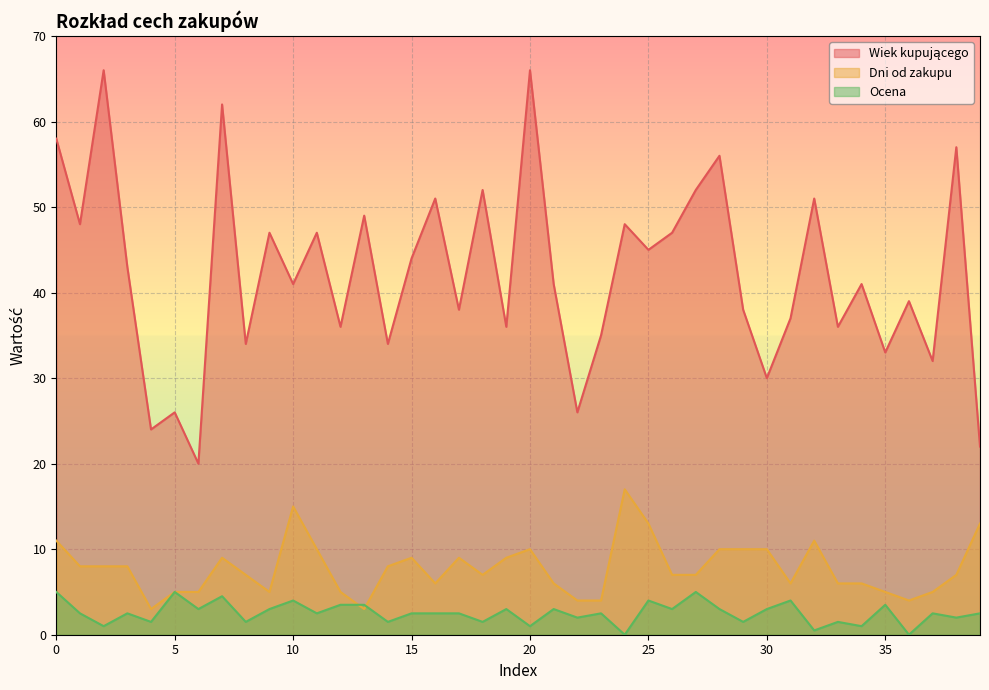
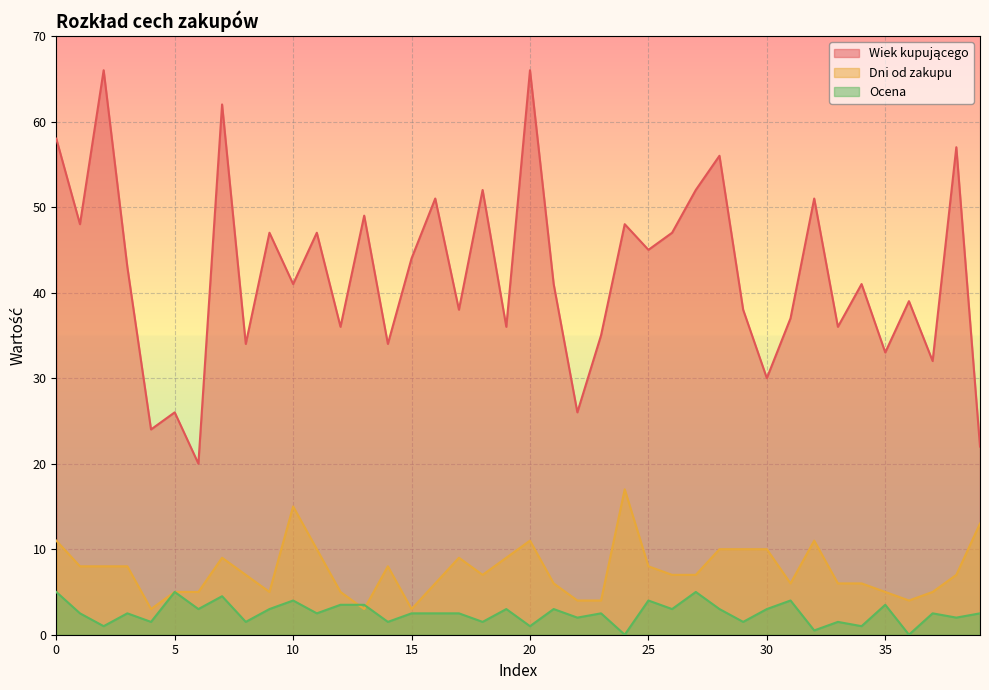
Dni od zakupu, 15: 9 -> 3
Dni od zakupu, 20: 10 -> 11
Dni od zakupu, 25: 13 -> 8
